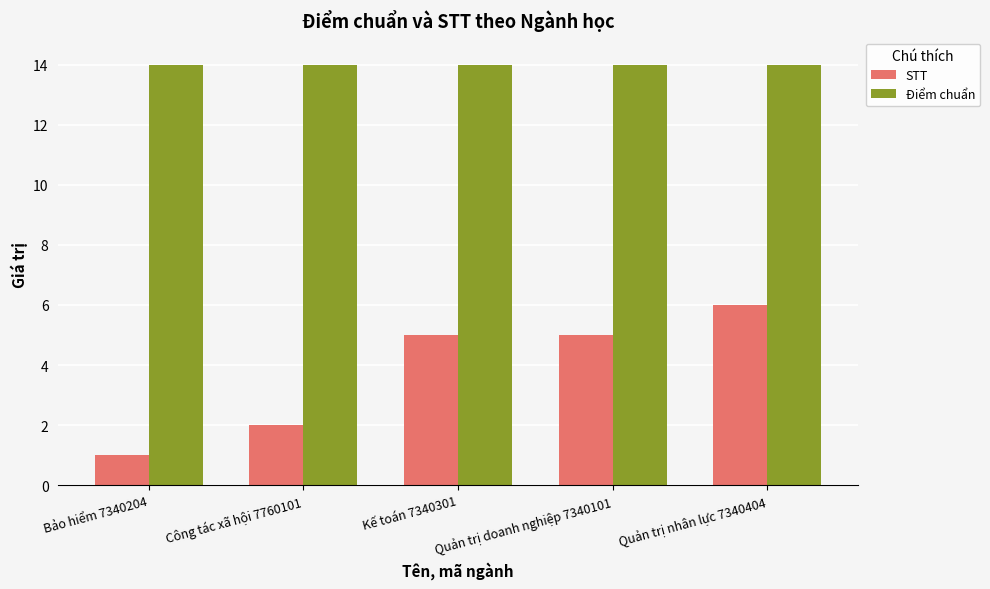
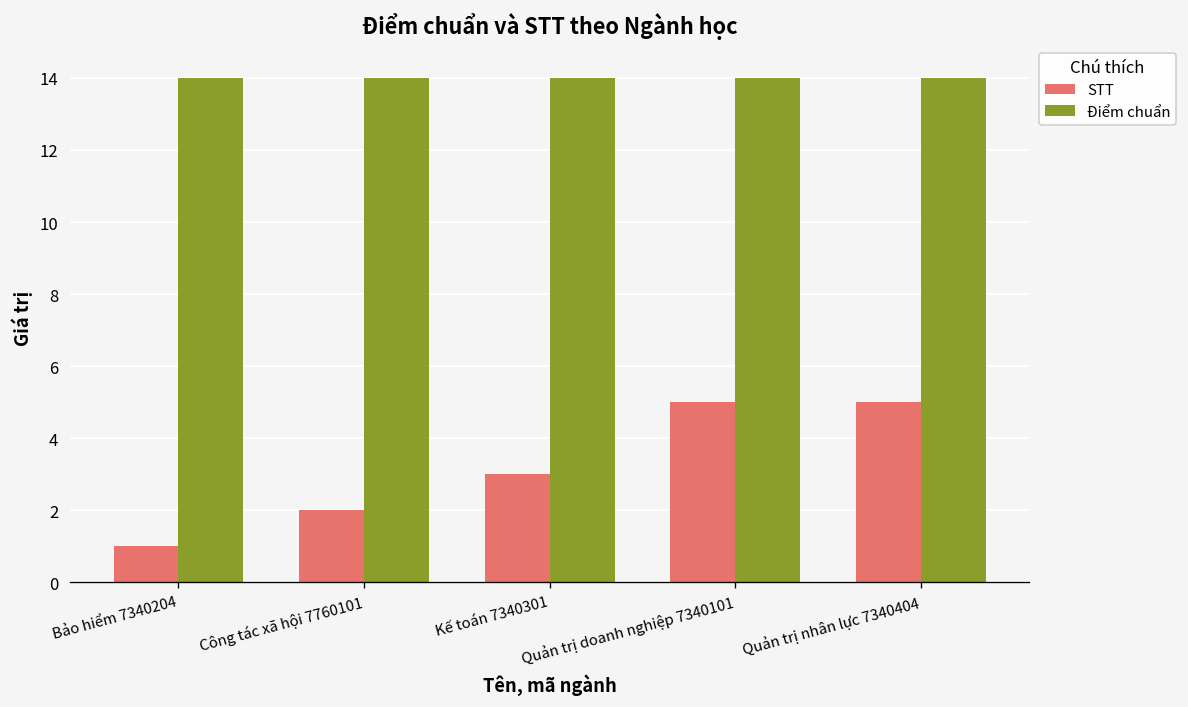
STT, Kế toán 7340301: 5 -> 3
STT, Quản trị nhân lực 7340404: 6 -> 5
